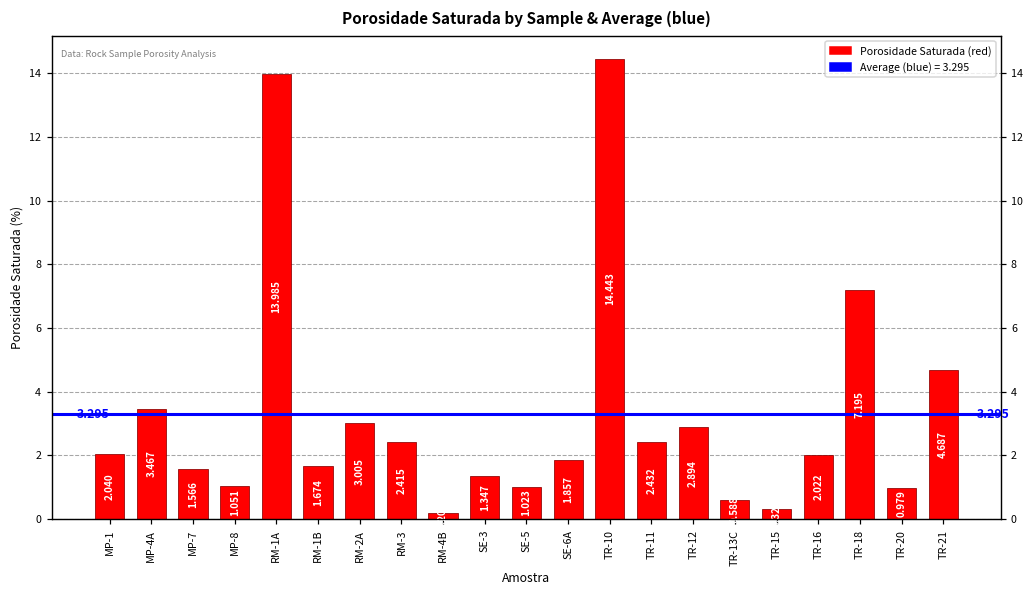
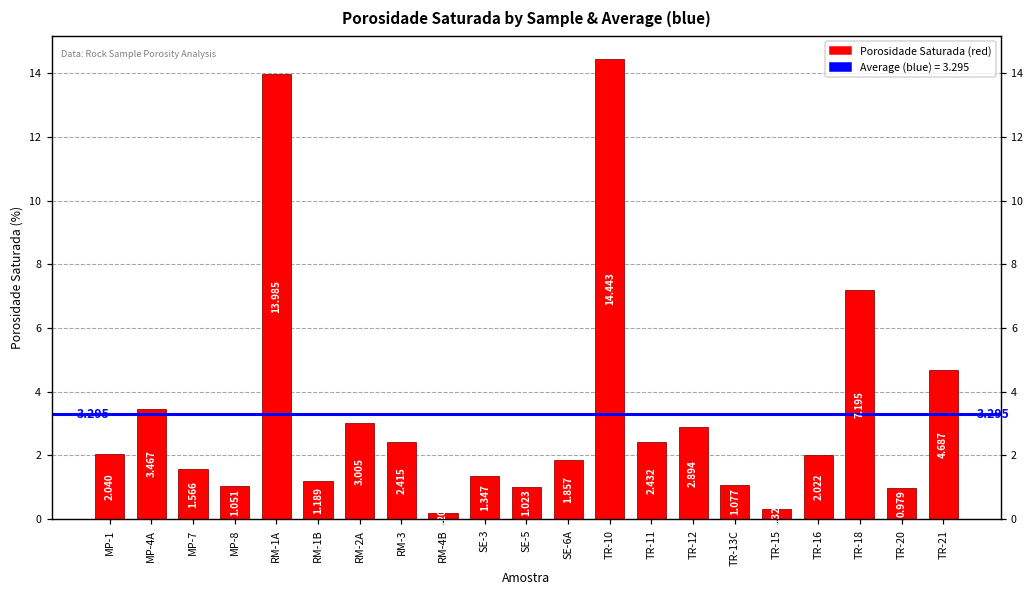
RM-1B: 1.674 -> 1.189
TR-13C: 0.588 -> 1.077
